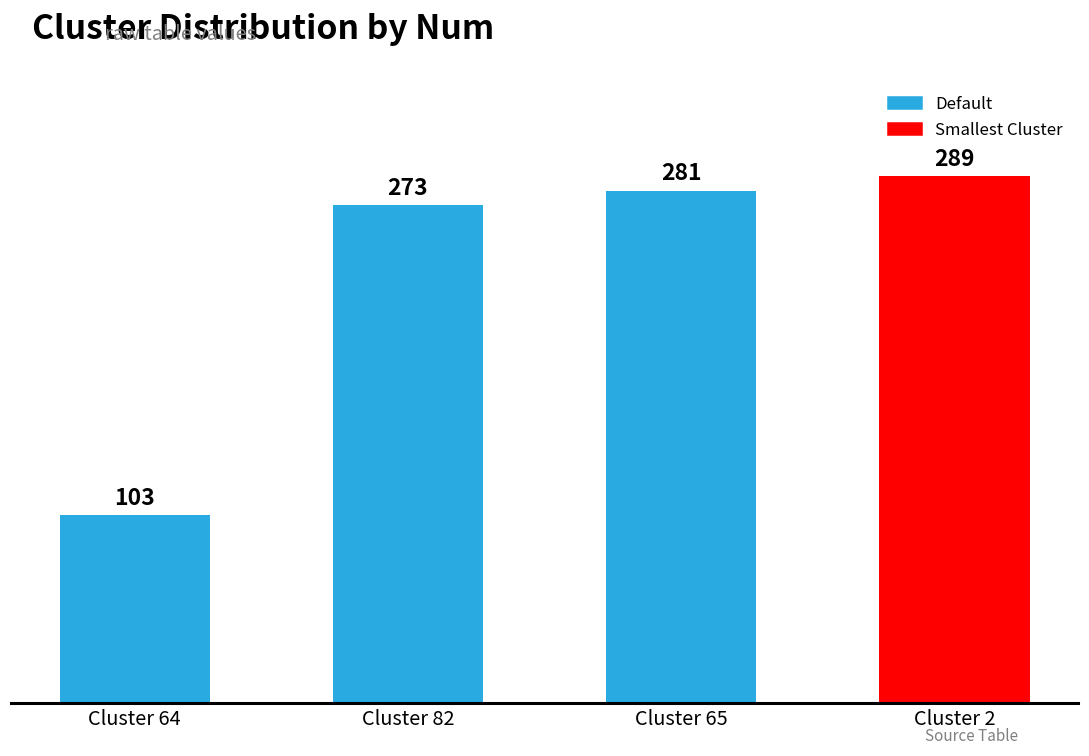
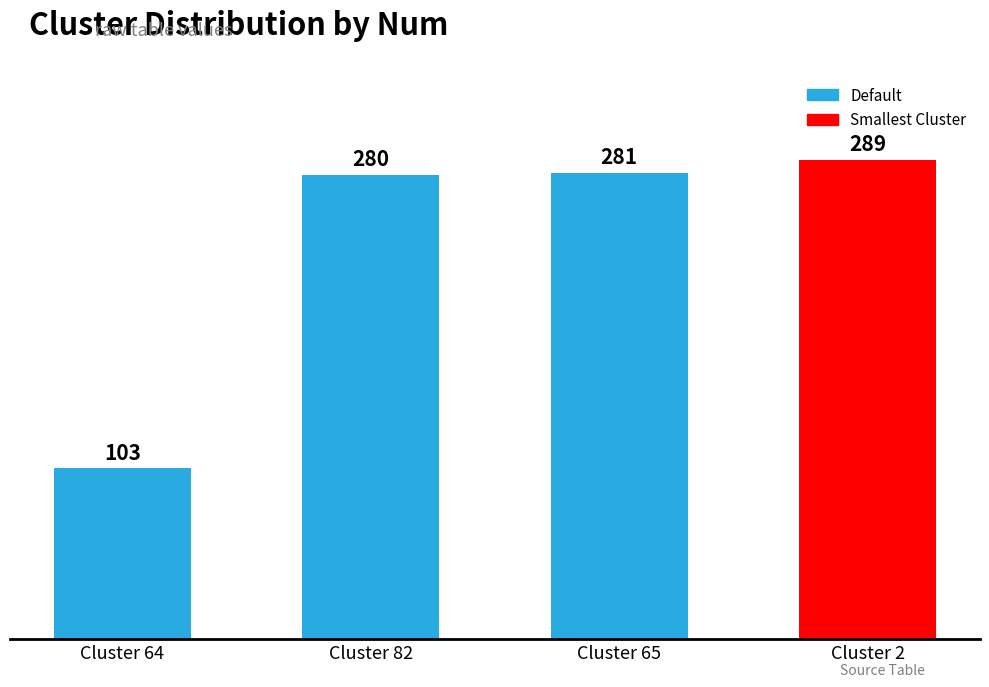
Cluster 82: 273 -> 280
